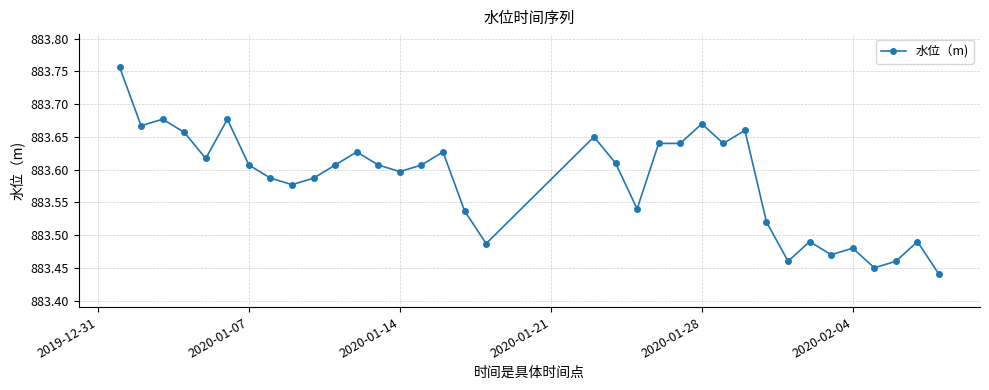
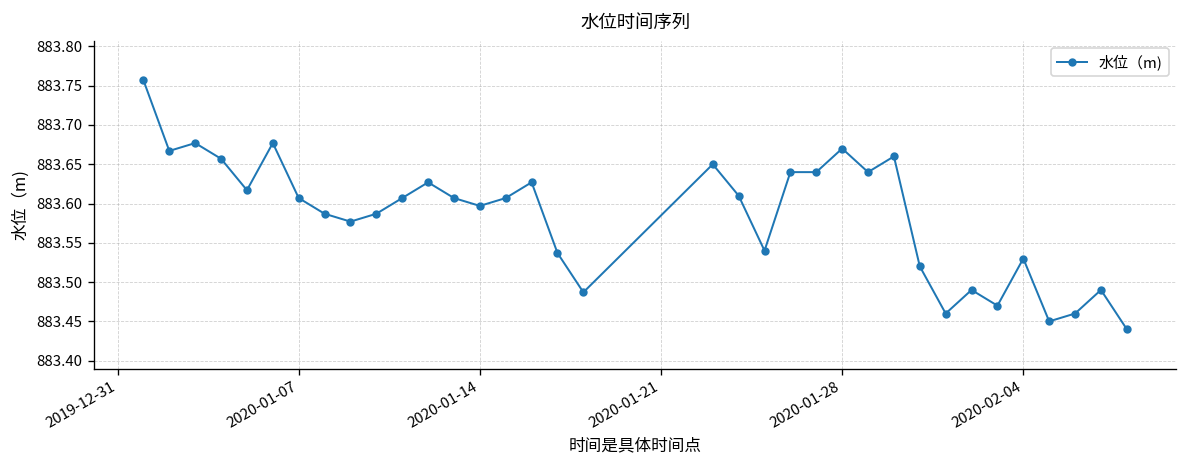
2020-02-04: 883.48 -> 883.53
